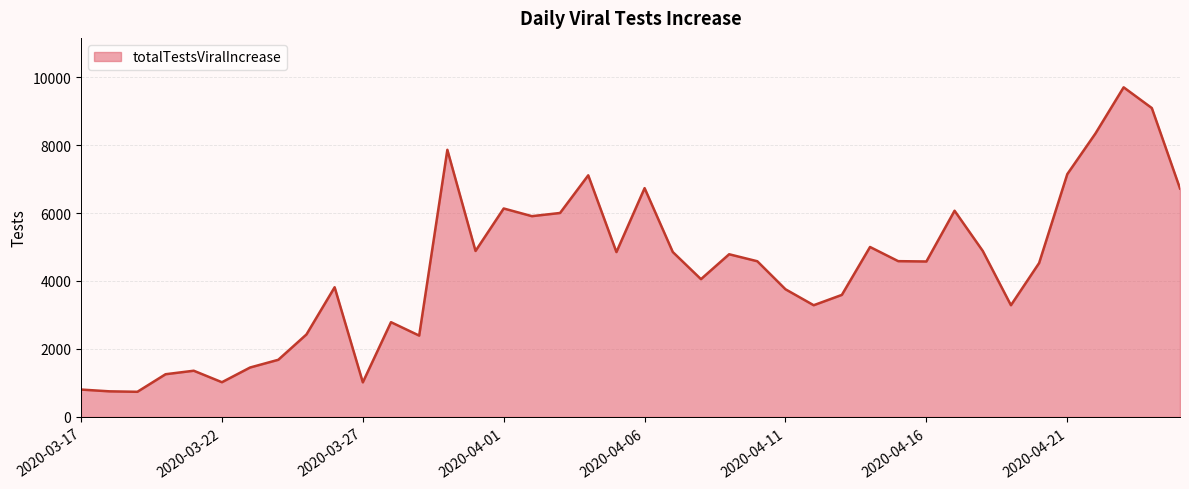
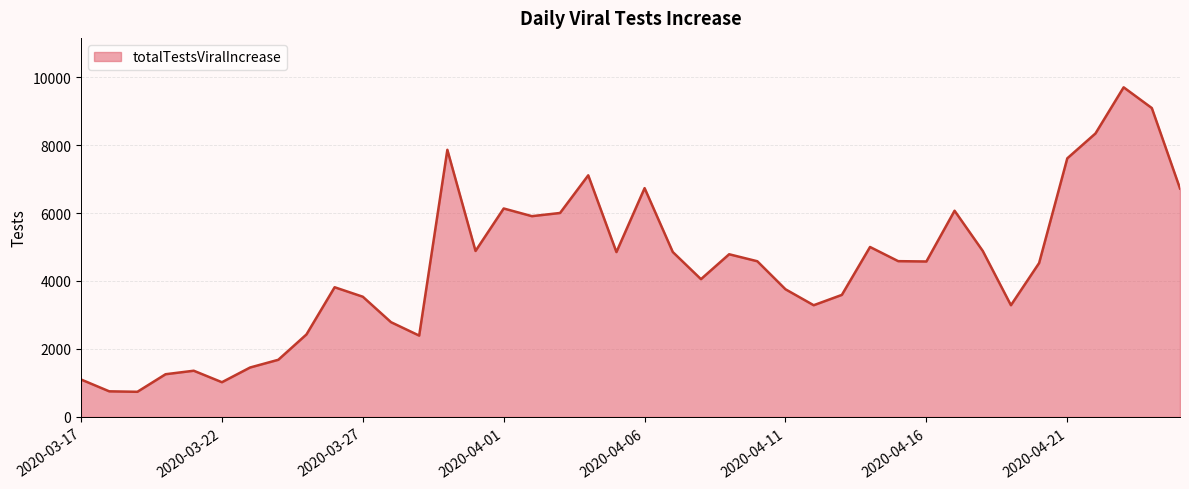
2020-03-17: 800 -> 1100
2020-03-27: 1000 -> 3500
2020-04-21: 7100 -> 7600
